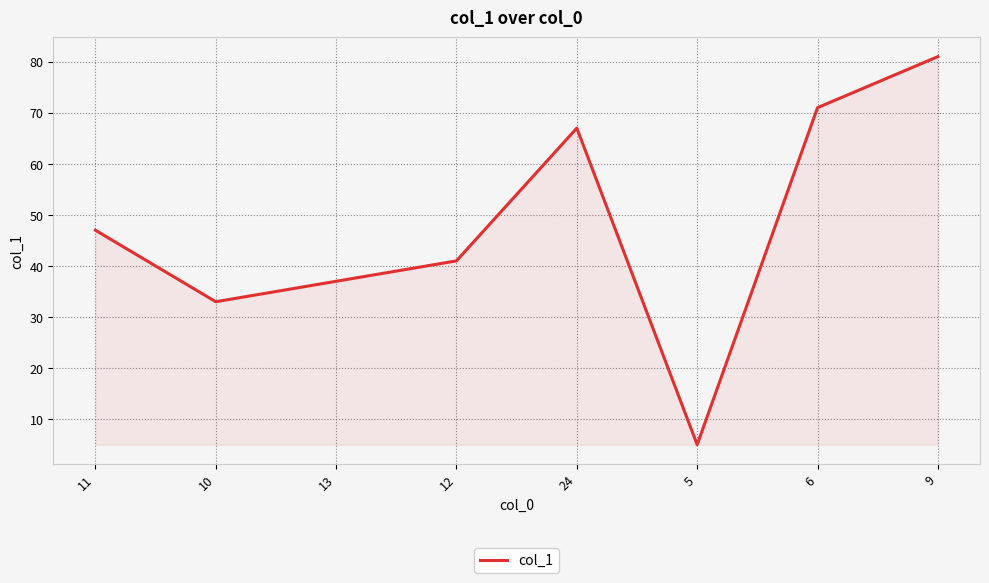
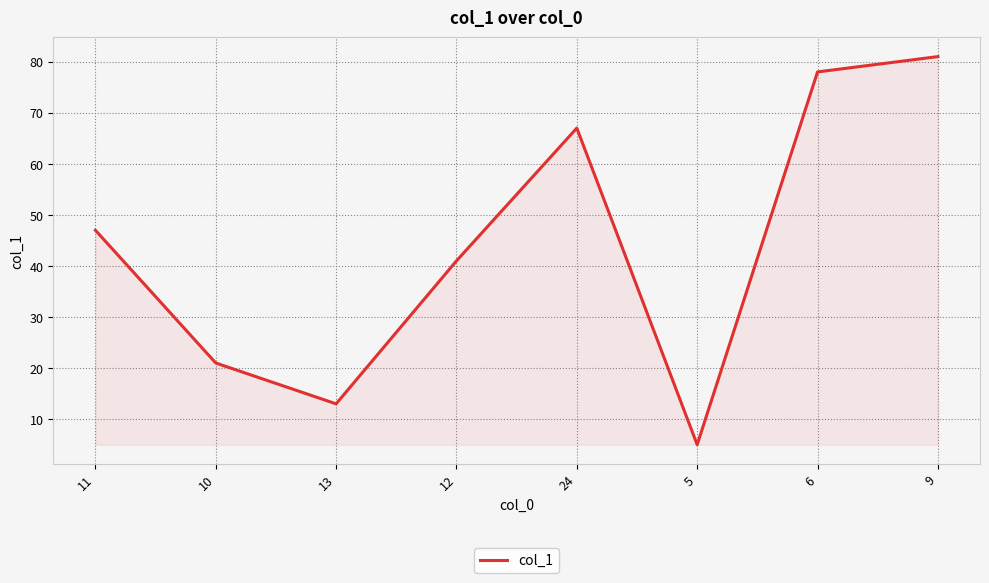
10: 33 -> 21
13: 37 -> 13
6: 71 -> 78
